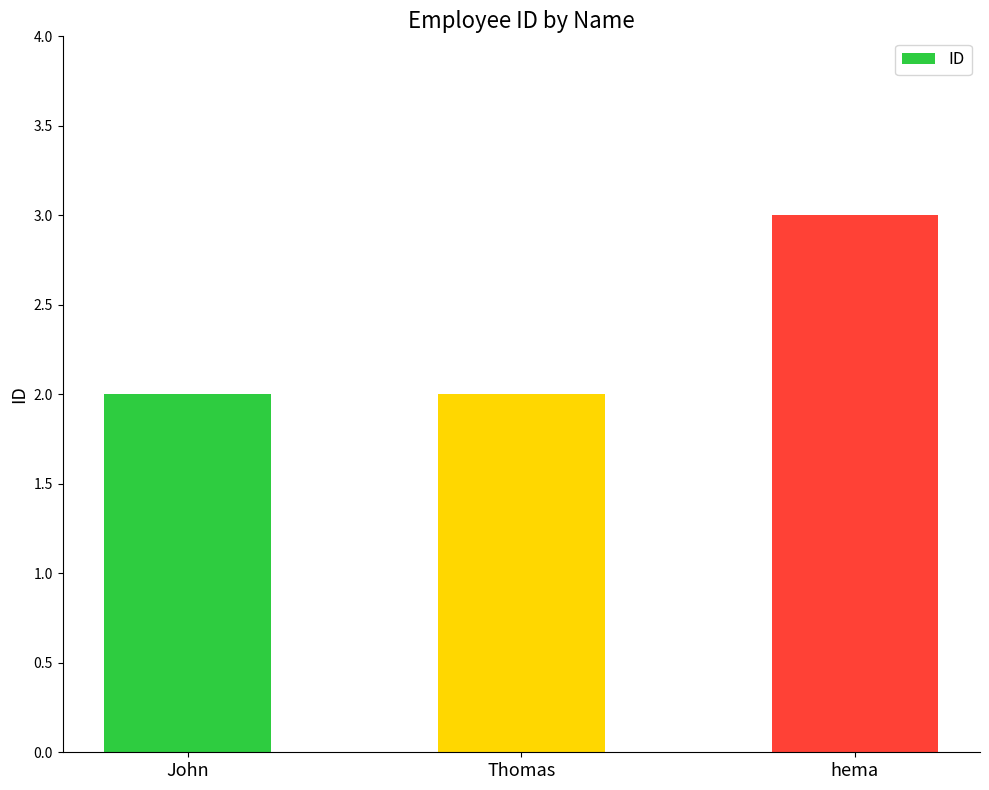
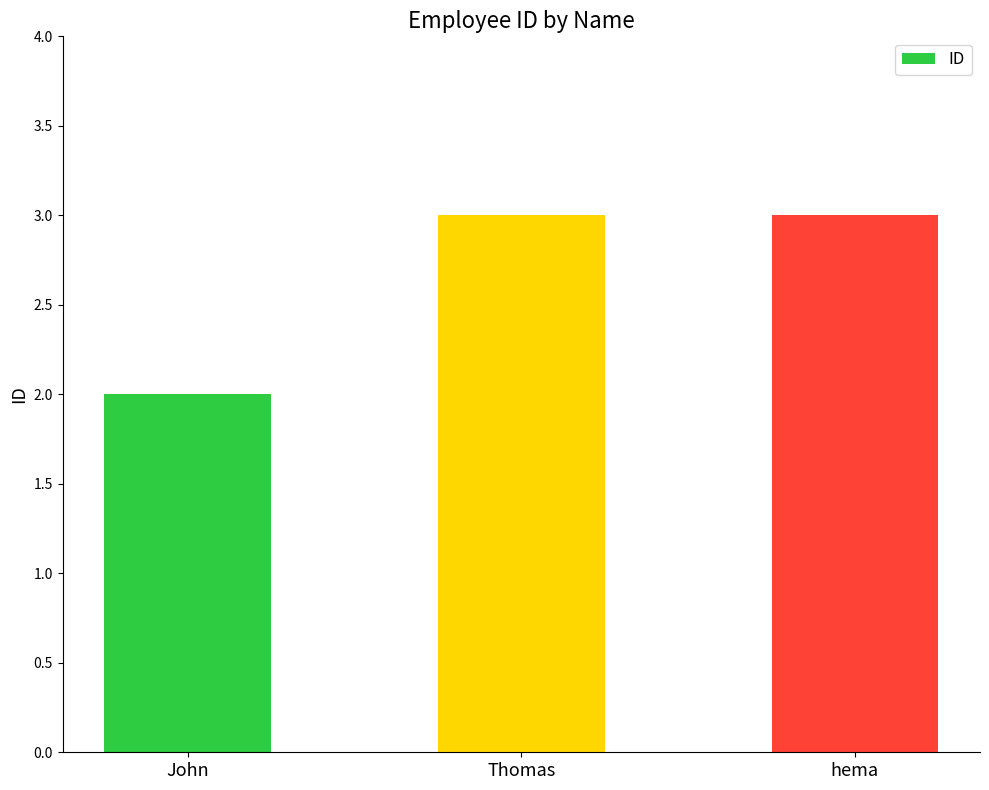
Thomas: 2 -> 3
